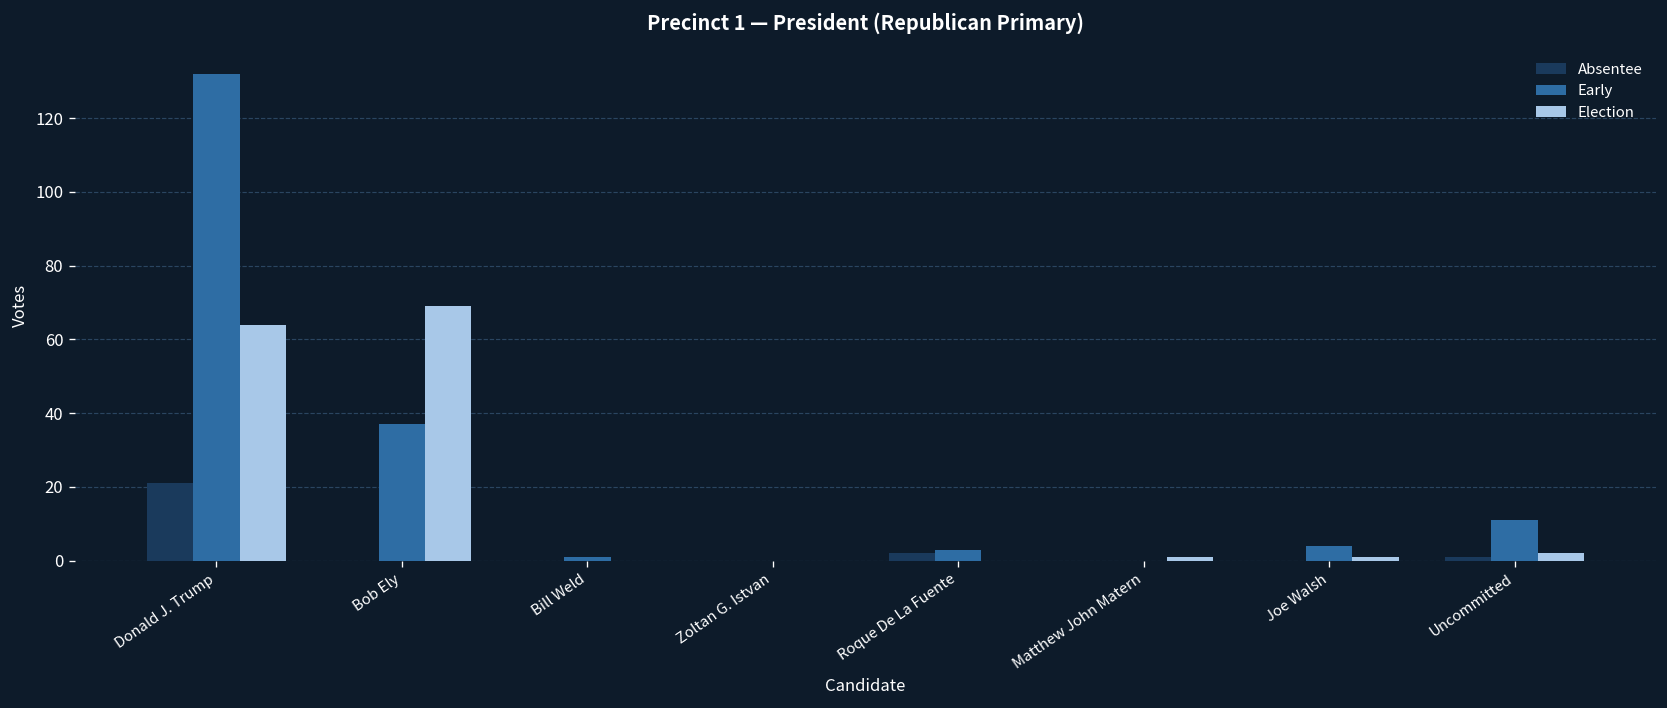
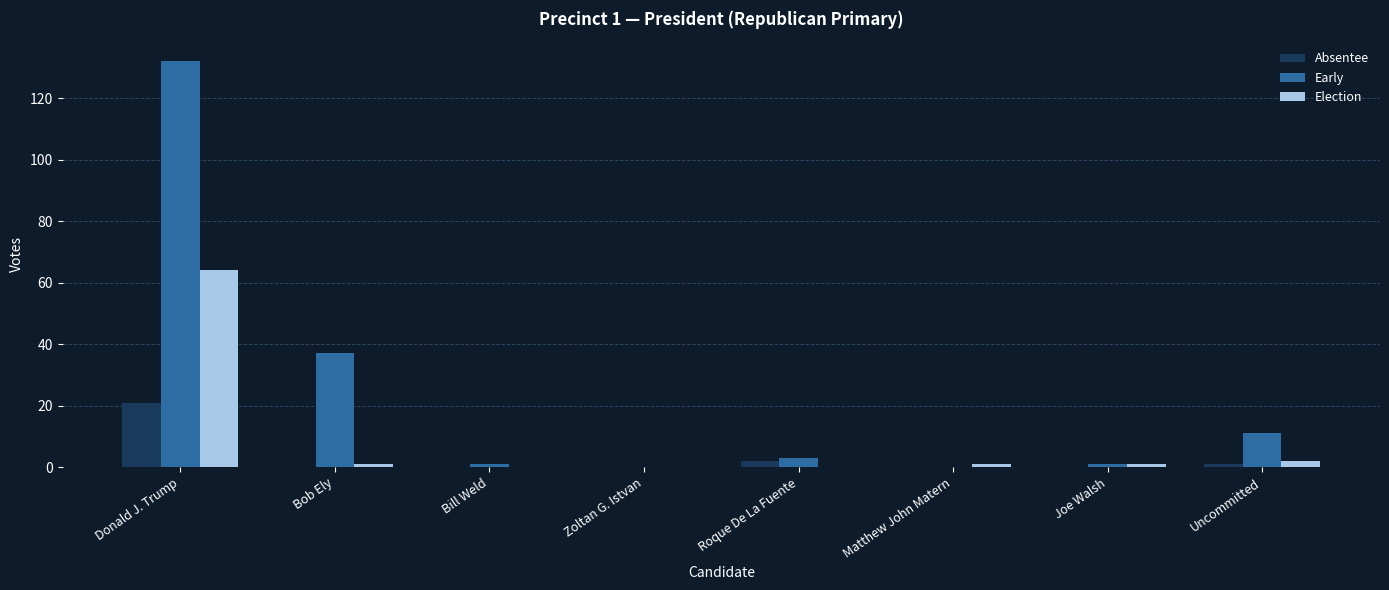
Election, Bob Ely: 69 -> 1
Early, Joe Walsh: 4 -> 1
